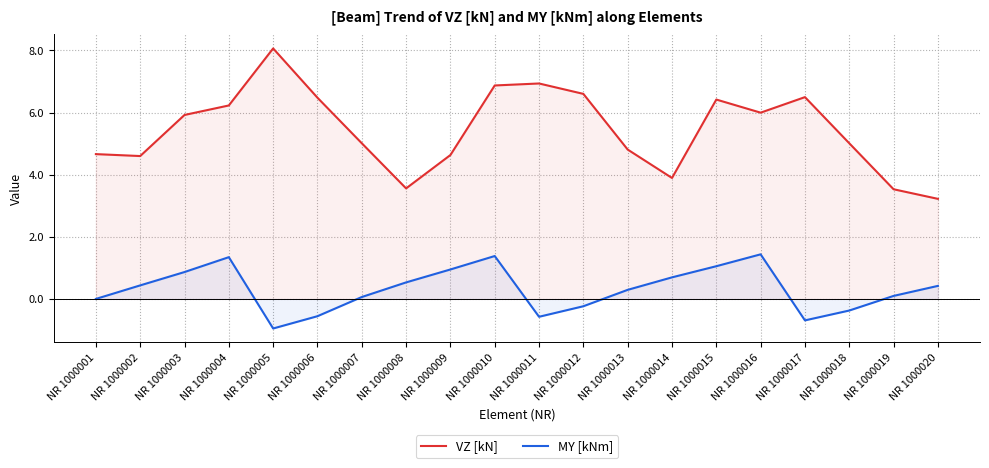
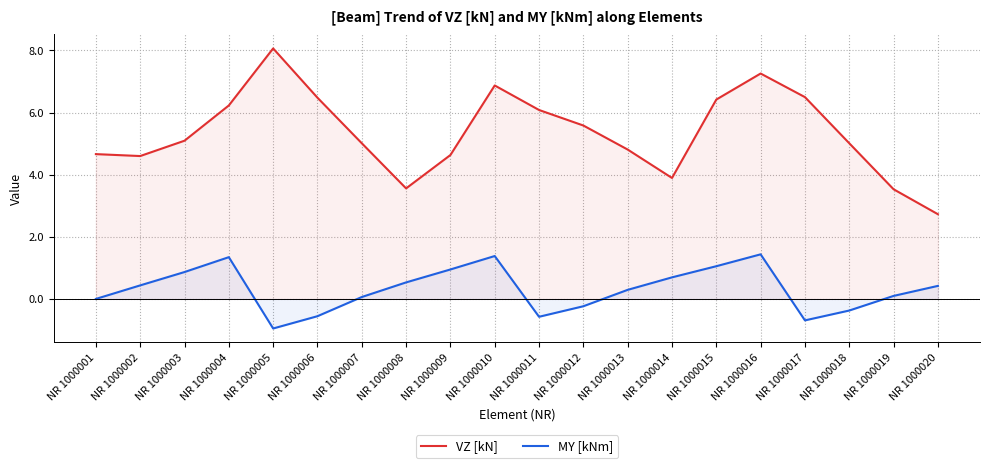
VZ [kN], NR 1000003: 5.9 -> 5.1
VZ [kN], NR 1000011: 6.9 -> 6.1
VZ [kN], NR 1000012: 6.6 -> 5.6
VZ [kN], NR 1000016: 6.0 -> 7.3
VZ [kN], NR 1000020: 3.2 -> 2.7
